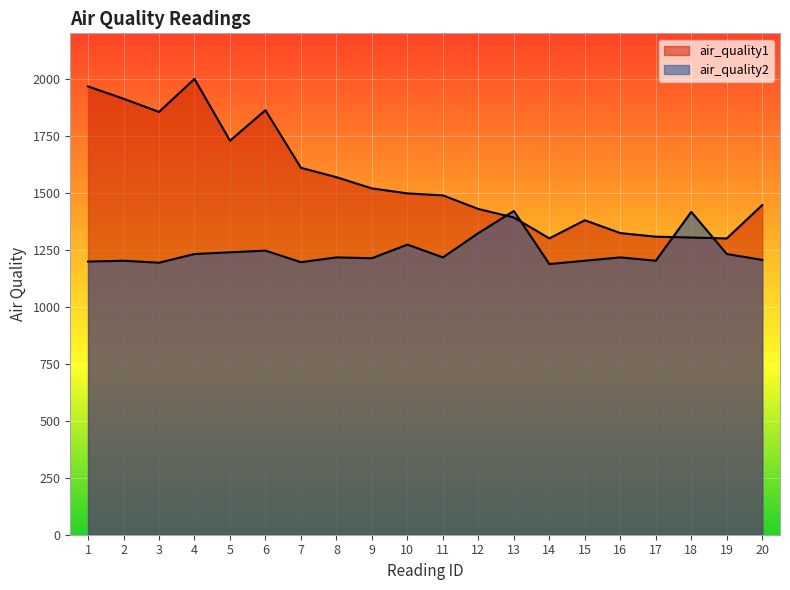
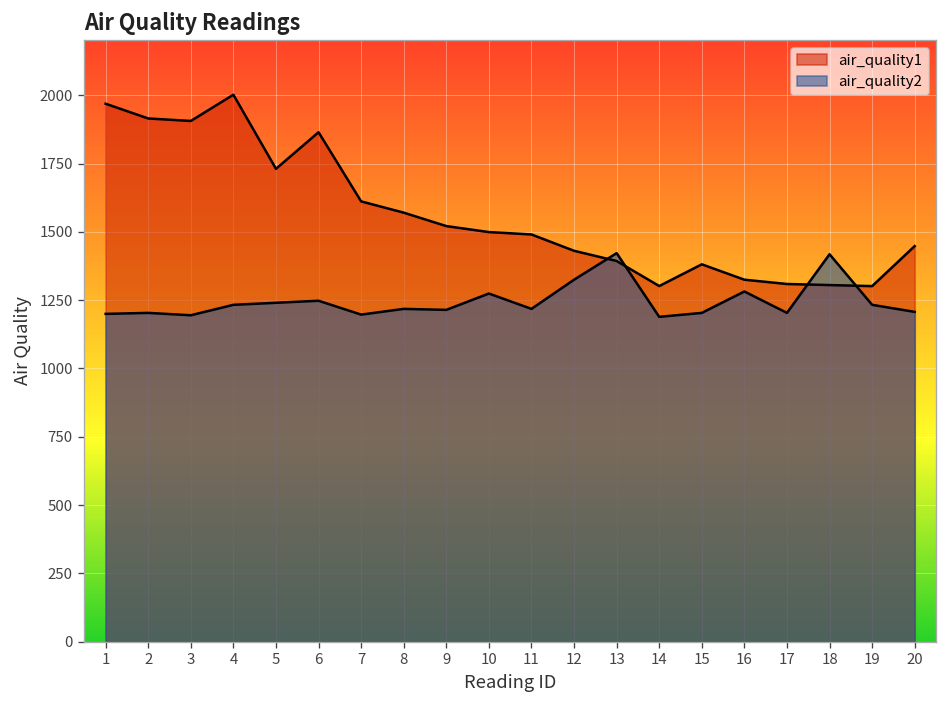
air_quality1, 3: 1860 -> 1910
air_quality2, 16: 1220 -> 1280
